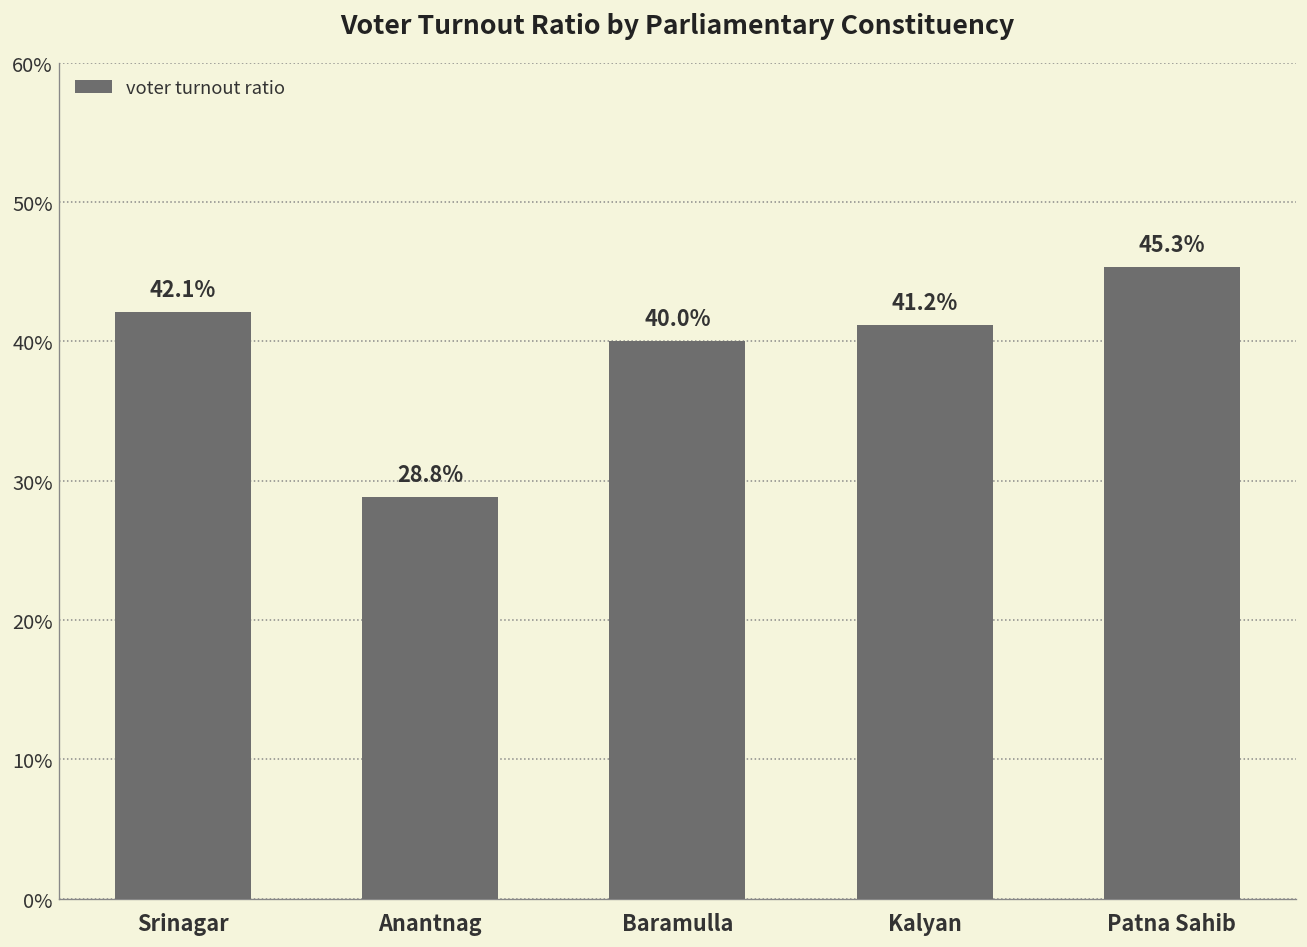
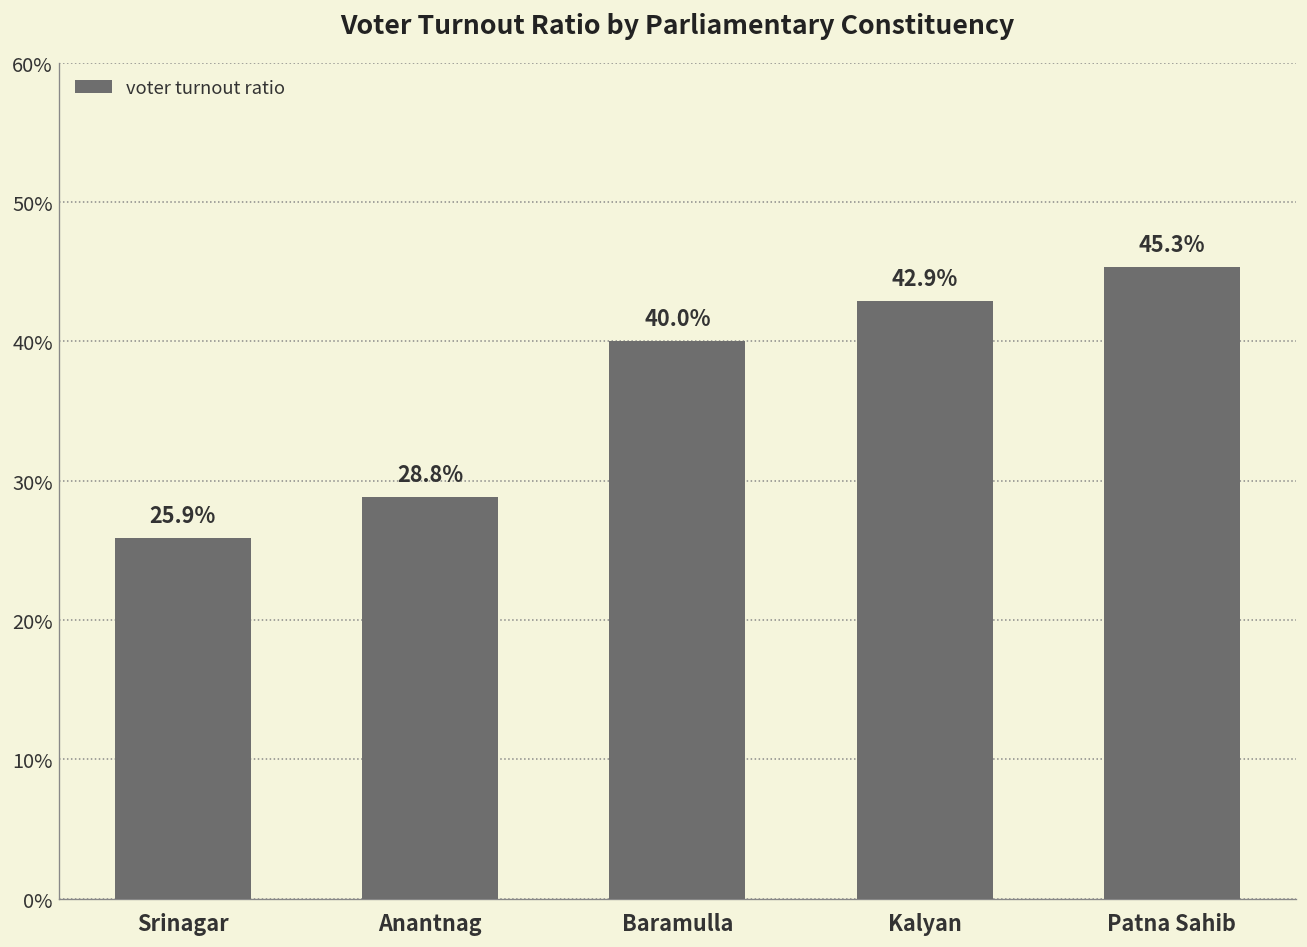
Srinagar: 42.1% -> 25.9%
Kalyan: 41.2% -> 42.9%
